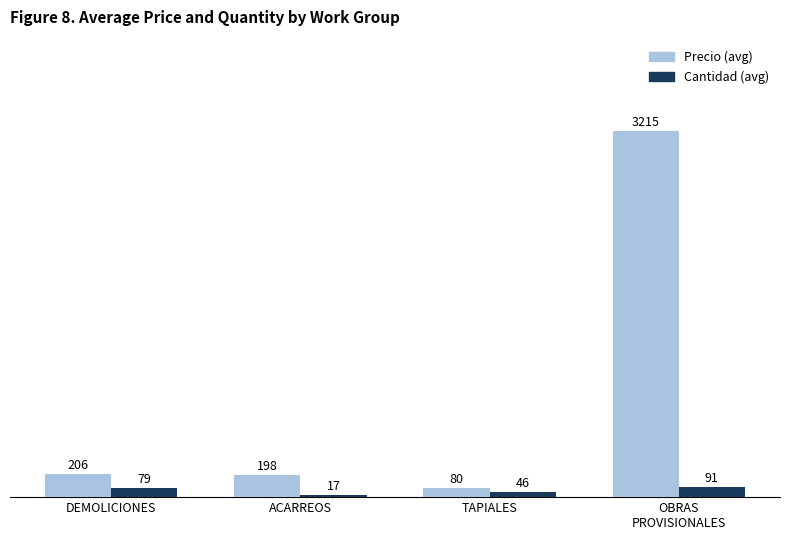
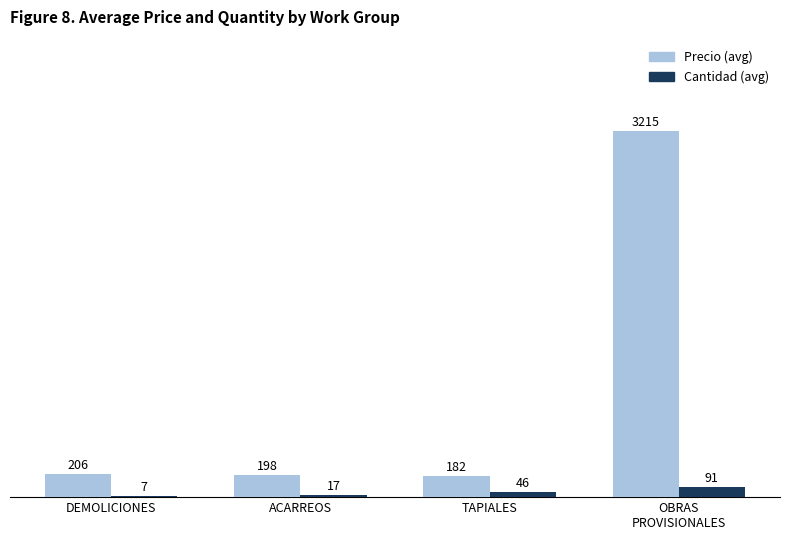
Cantidad (avg), DEMOLICIONES: 79 -> 7
Precio (avg), TAPIALES: 80 -> 182
